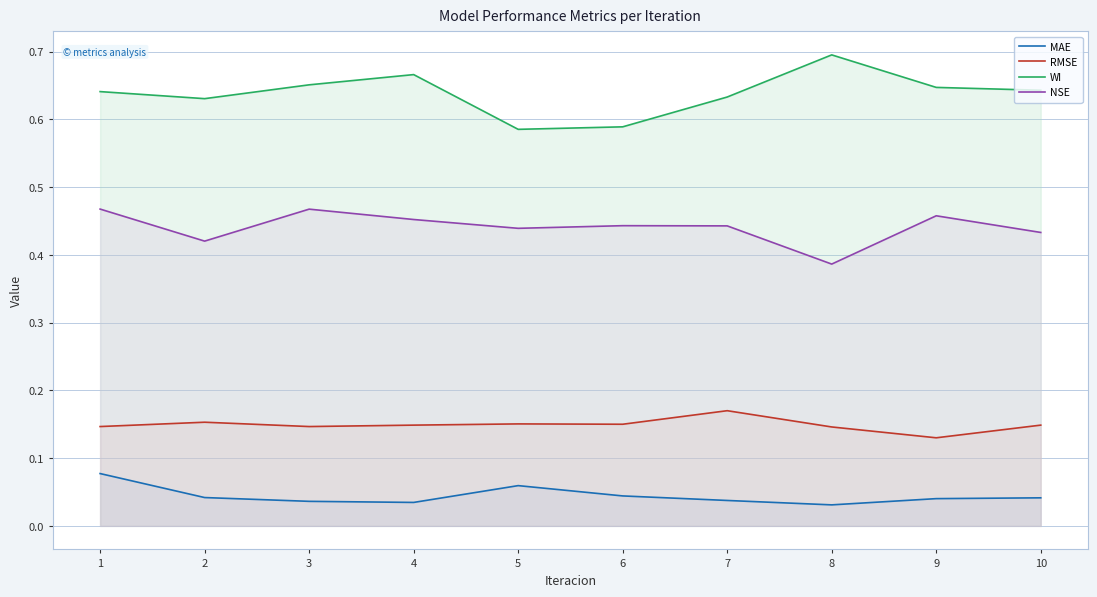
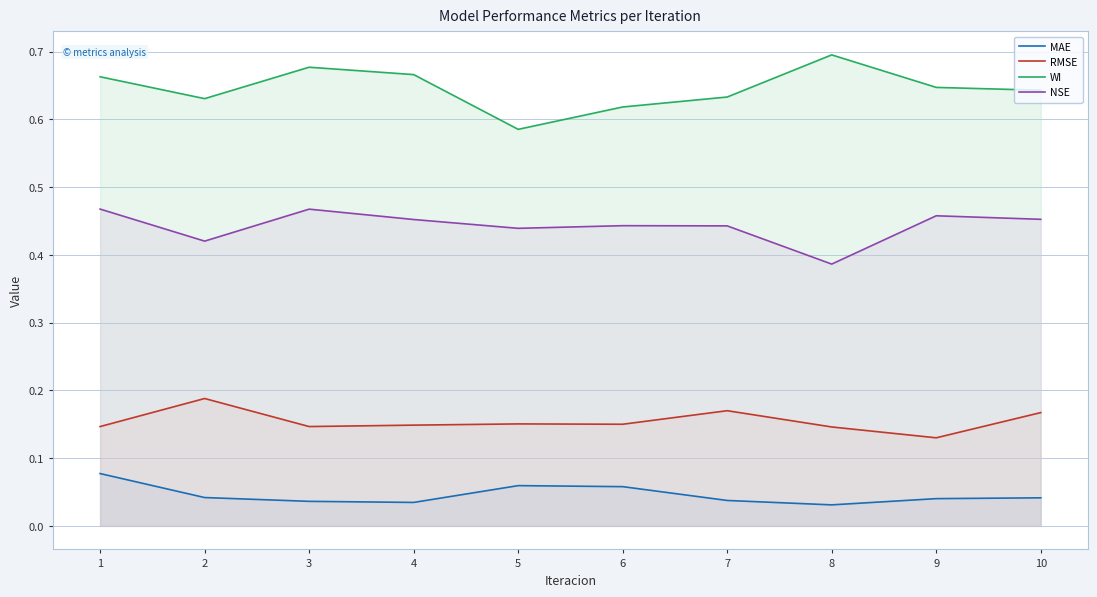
WI, 1: 0.64 -> 0.66
RMSE, 2: 0.15 -> 0.19
WI, 3: 0.65 -> 0.68
MAE, 6: 0.04 -> 0.06
WI, 6: 0.59 -> 0.62
RMSE, 10: 0.15 -> 0.17
NSE, 10: 0.43 -> 0.45
